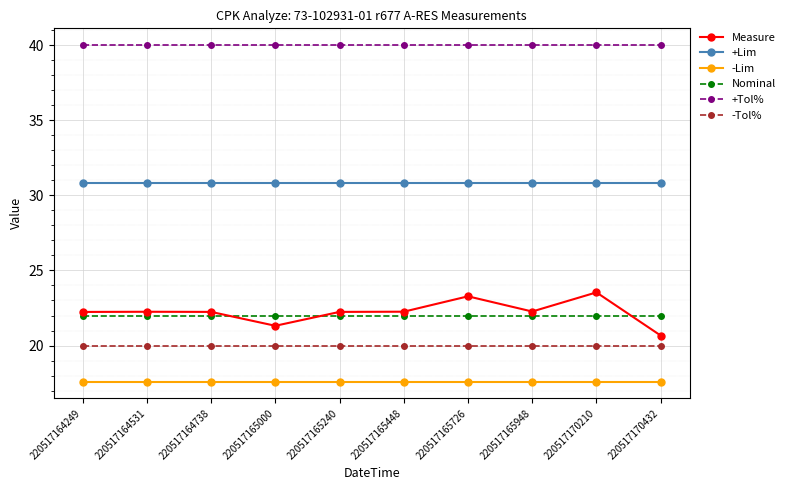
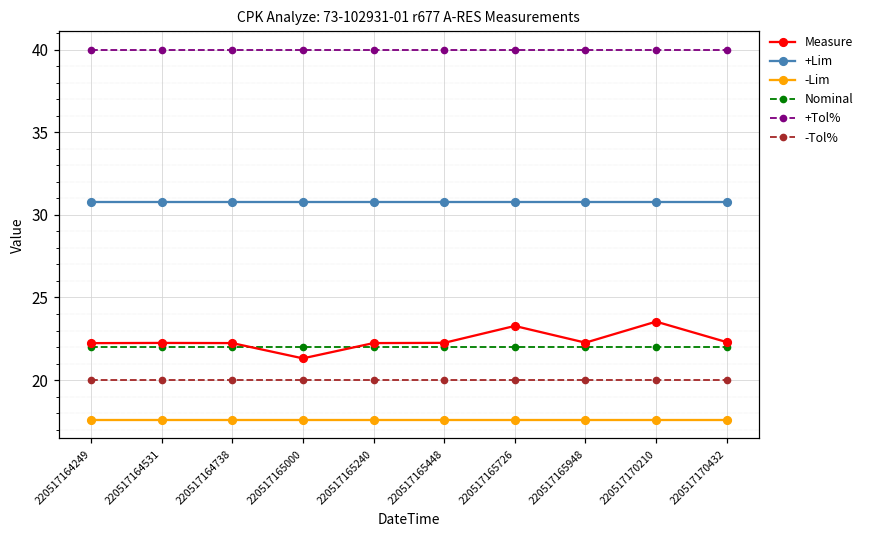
Measure, 220517170432: 20.7 -> 22.3
